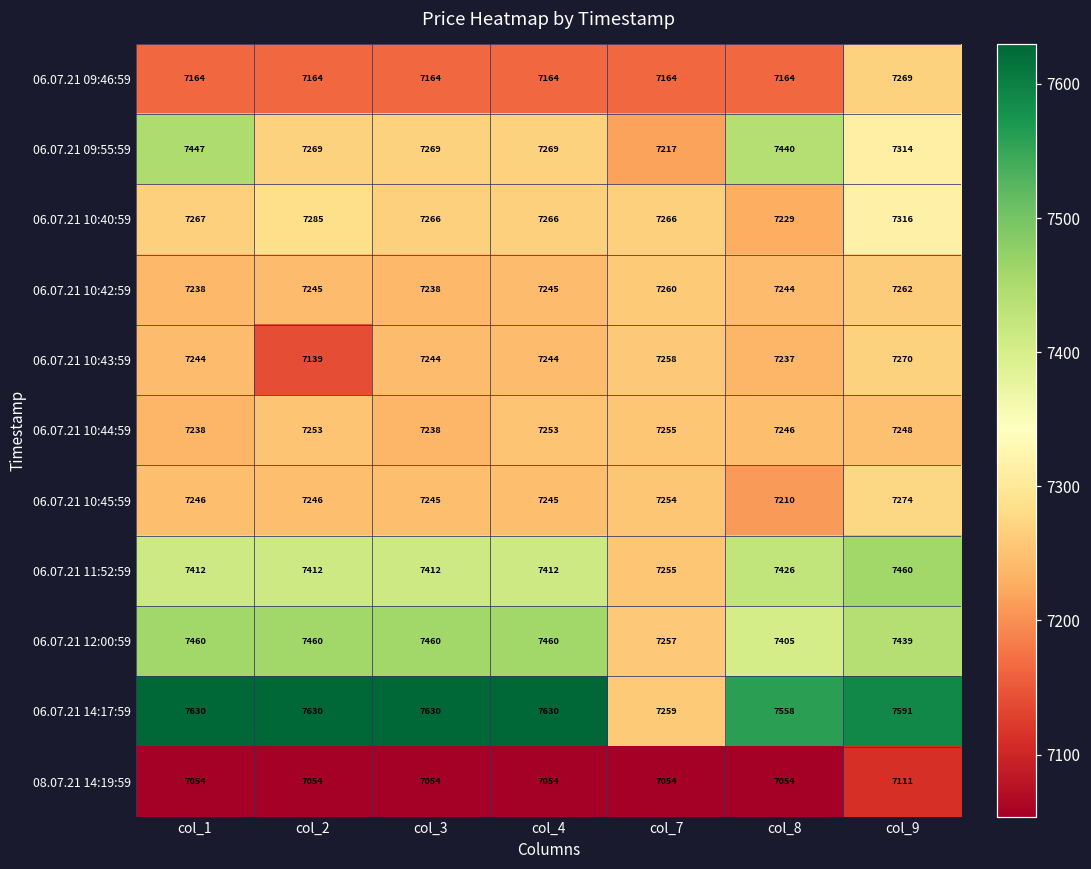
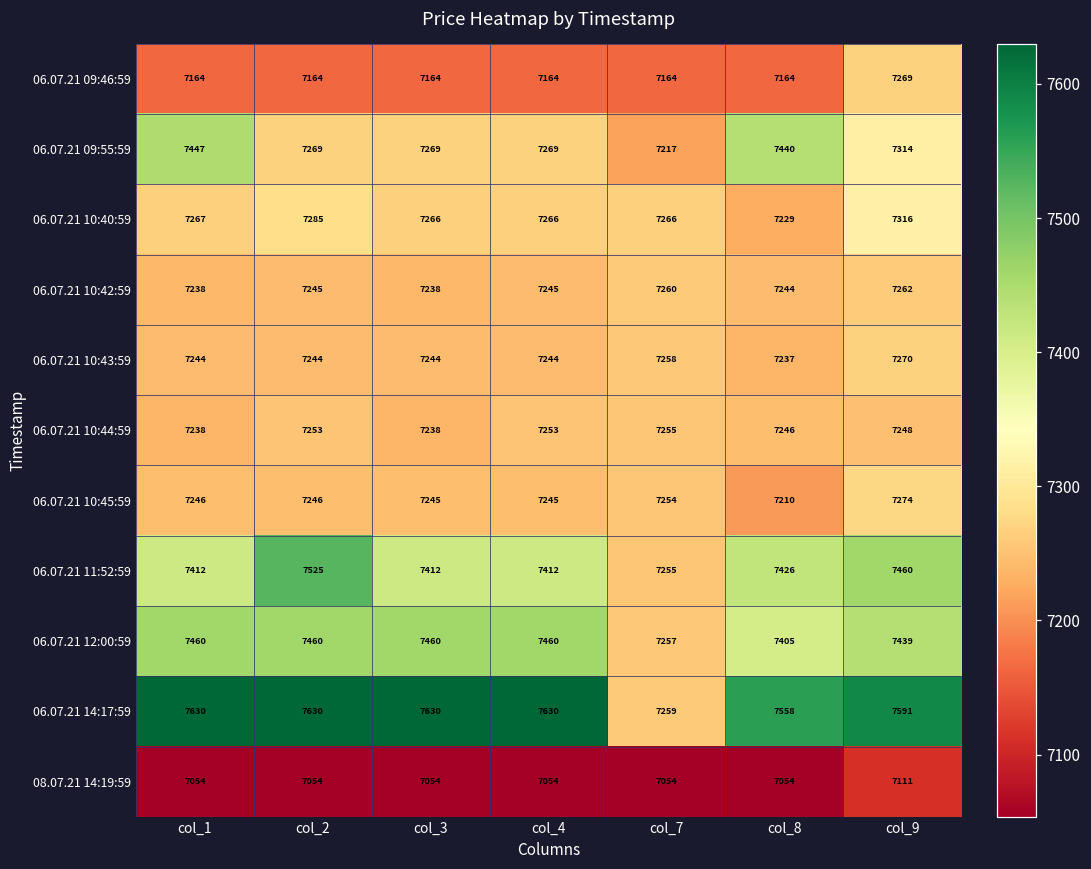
06.07.21 10:43:59, col_2: 7139 -> 7244
06.07.21 11:52:59, col_2: 7412 -> 7525
